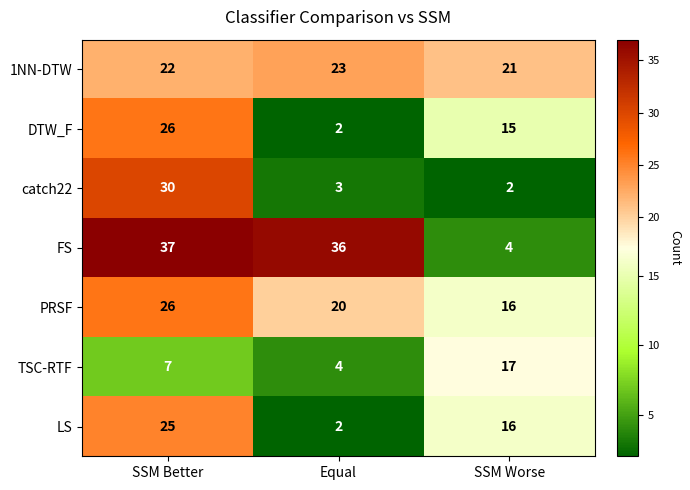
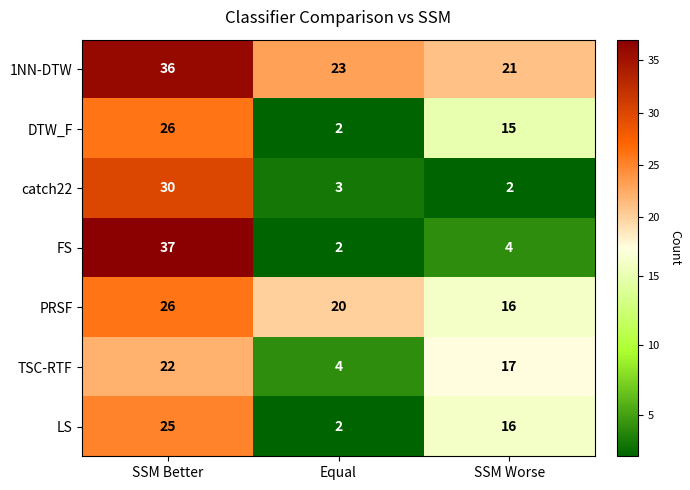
1NN-DTW, SSM Better: 22 -> 36
FS, Equal: 36 -> 2
TSC-RTF, SSM Better: 7 -> 22
